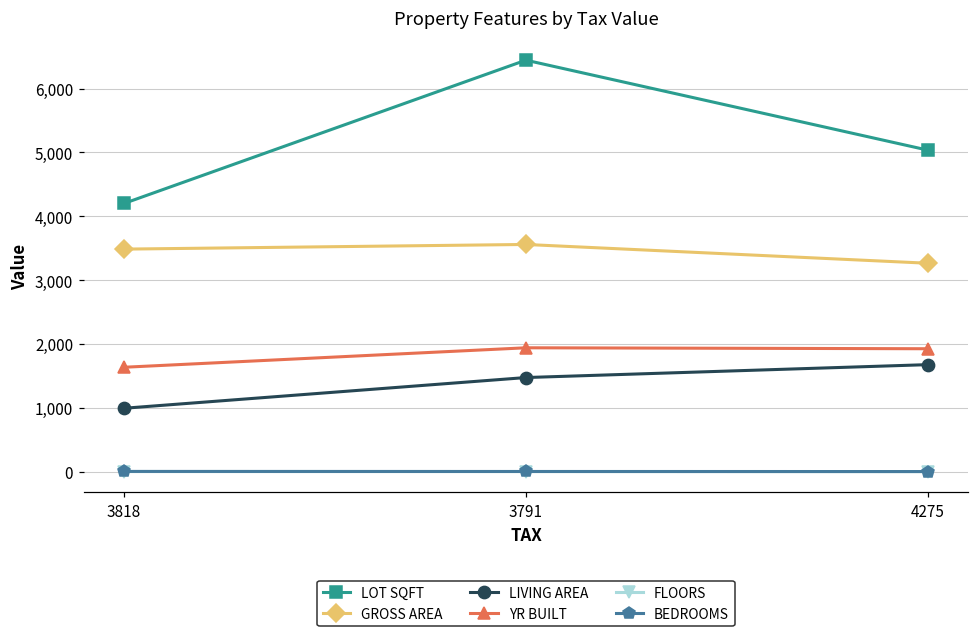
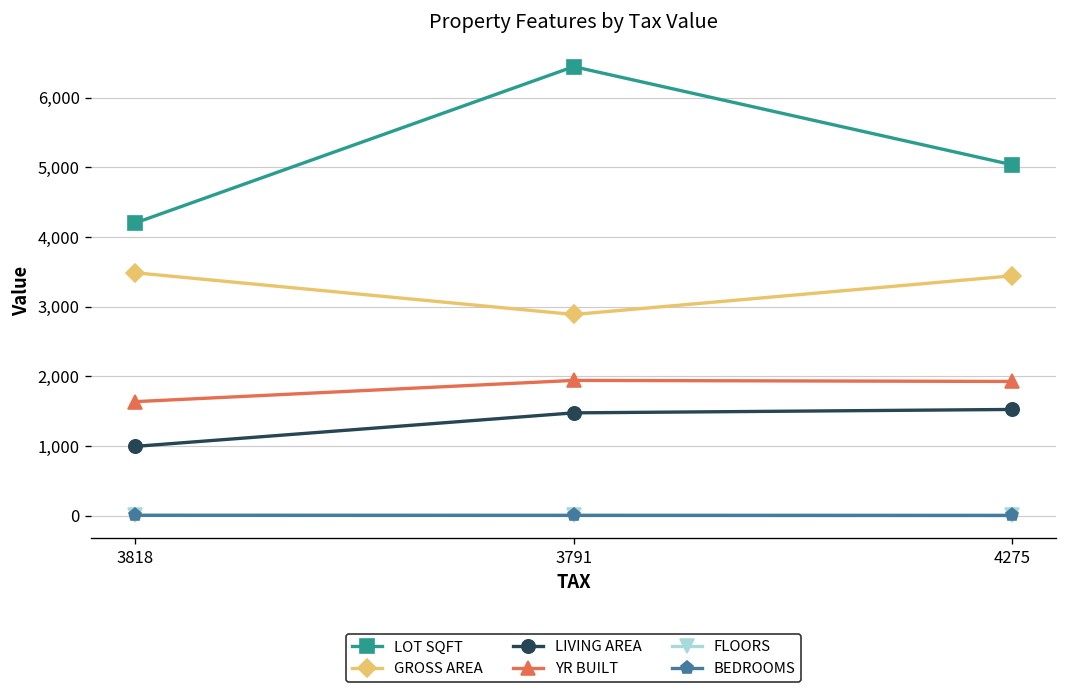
GROSS AREA, 3791: 3,600 -> 2,900
GROSS AREA, 4275: 3,300 -> 3,400
LIVING AREA, 4275: 1,700 -> 1,500
